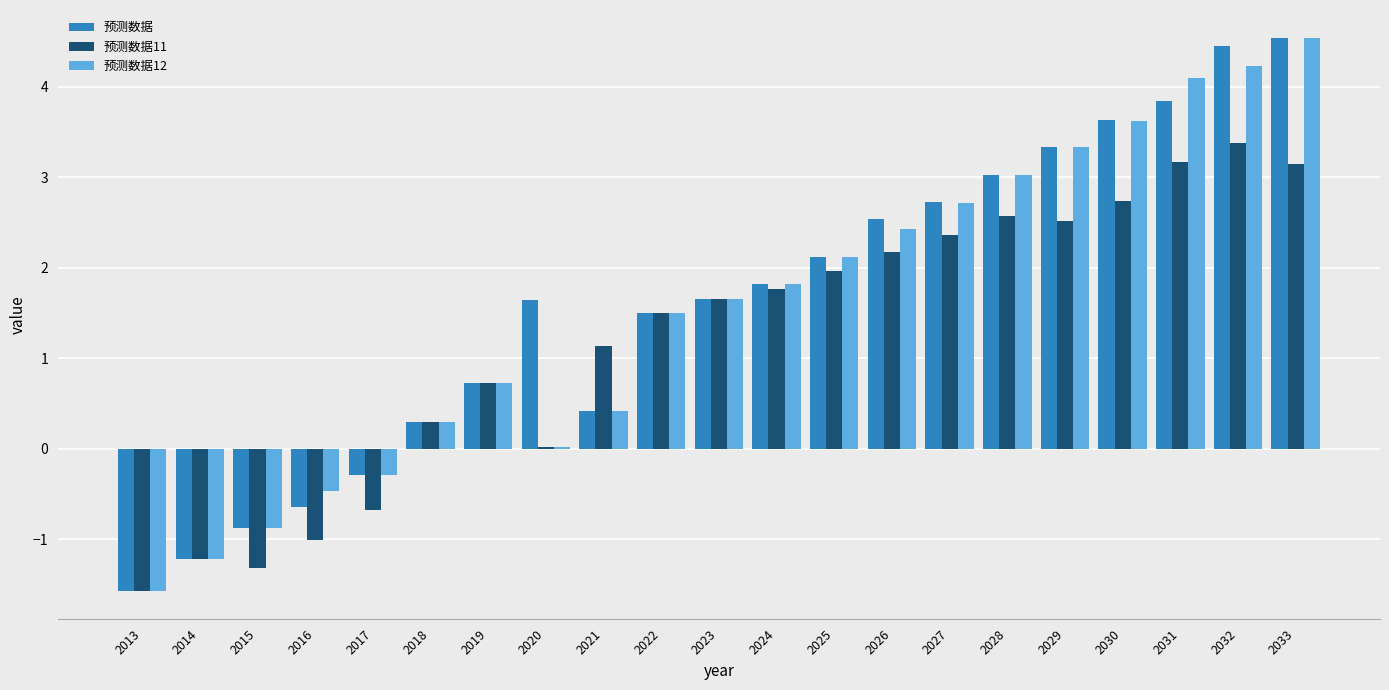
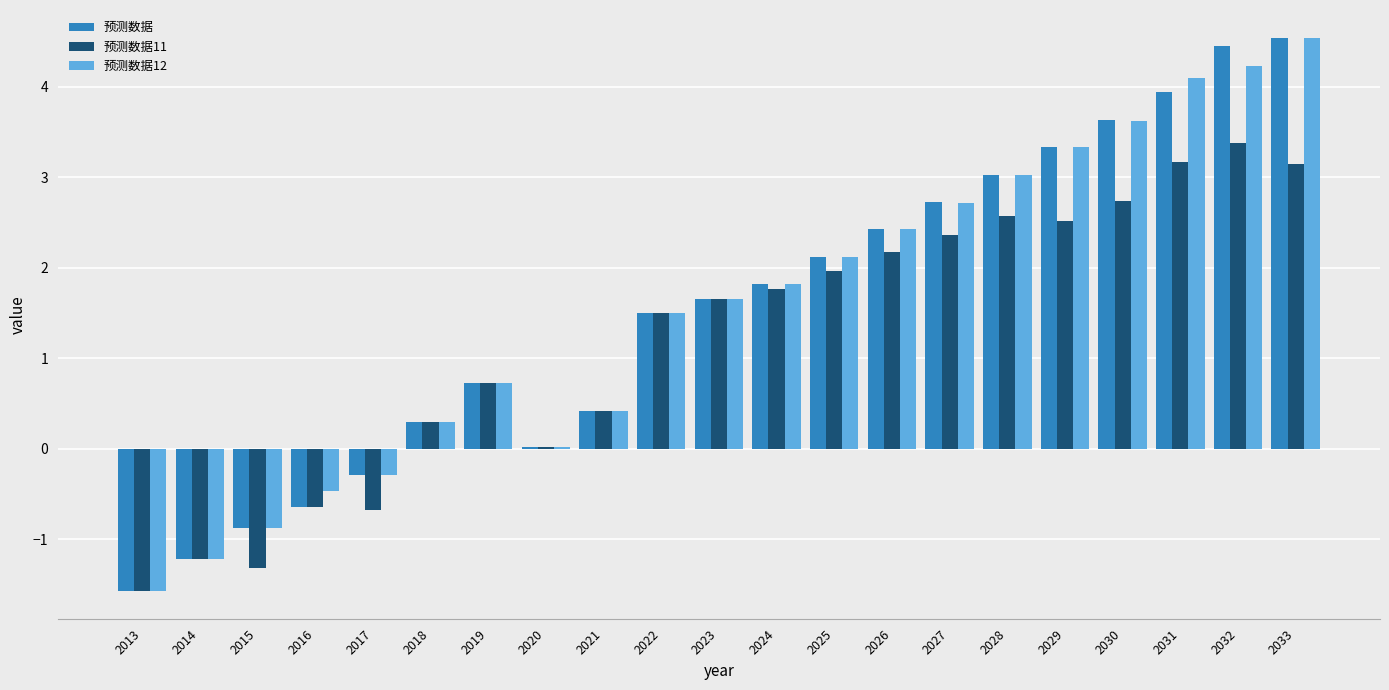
预测数据11, 2016: -1.0 -> -0.6
预测数据, 2020: 1.6 -> 0.0
预测数据11, 2021: 1.1 -> 0.4
预测数据, 2026: 2.5 -> 2.4
预测数据, 2031: 3.8 -> 3.9
